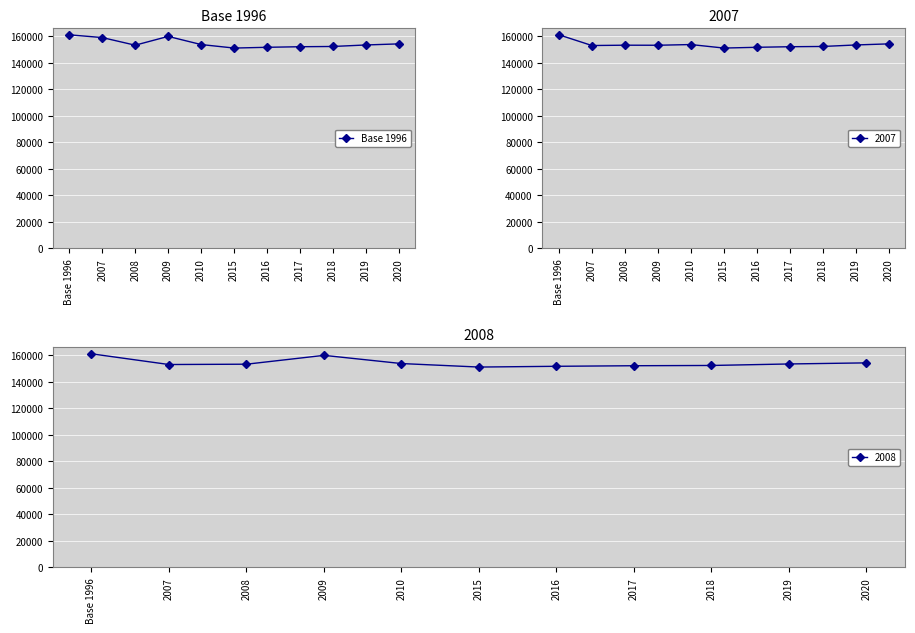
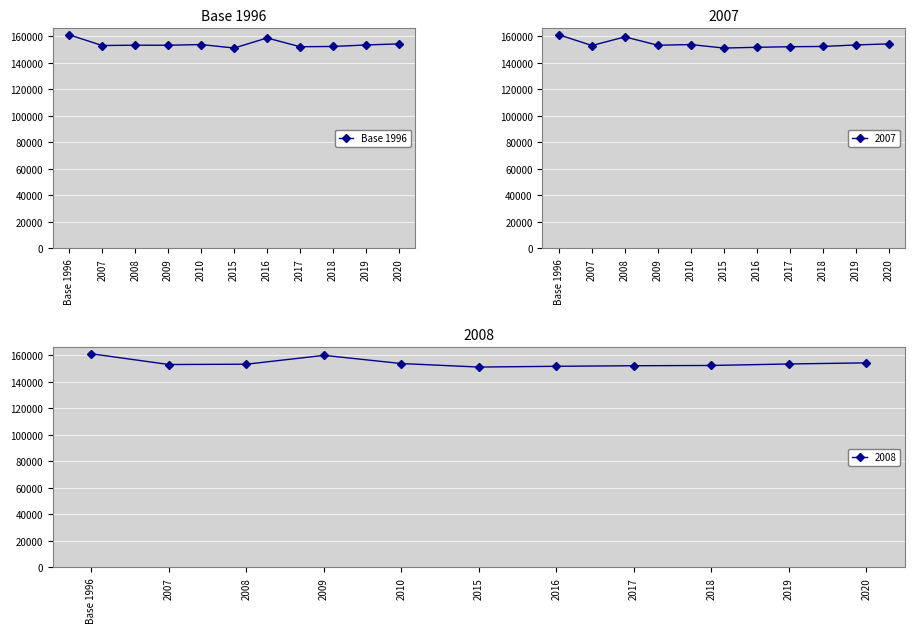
Base 1996, 2007: 159000 -> 153000
Base 1996, 2009: 160000 -> 153000
Base 1996, 2016: 152000 -> 159000
2007, 2008: 153000 -> 159000
